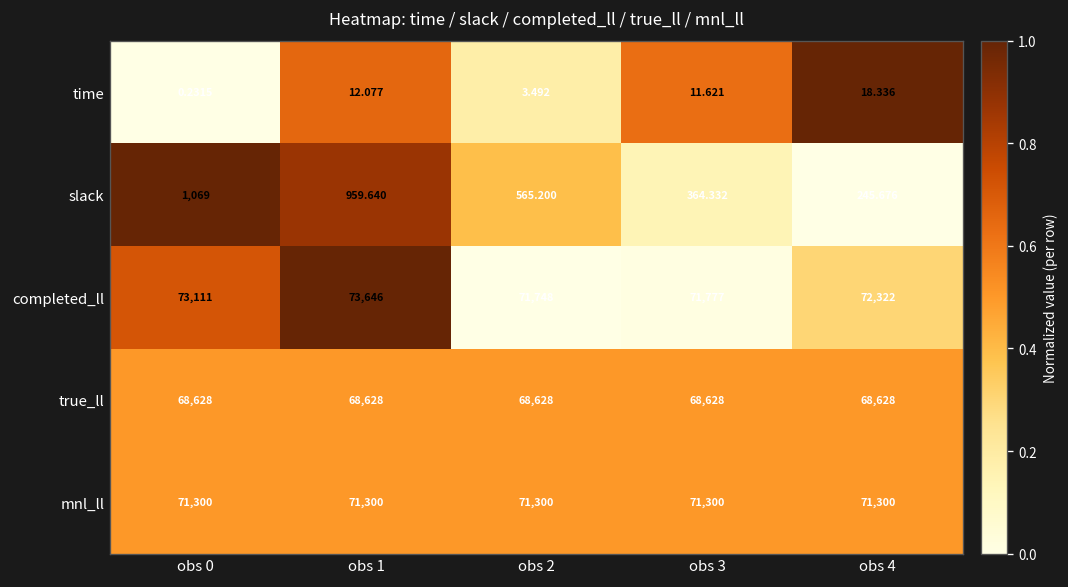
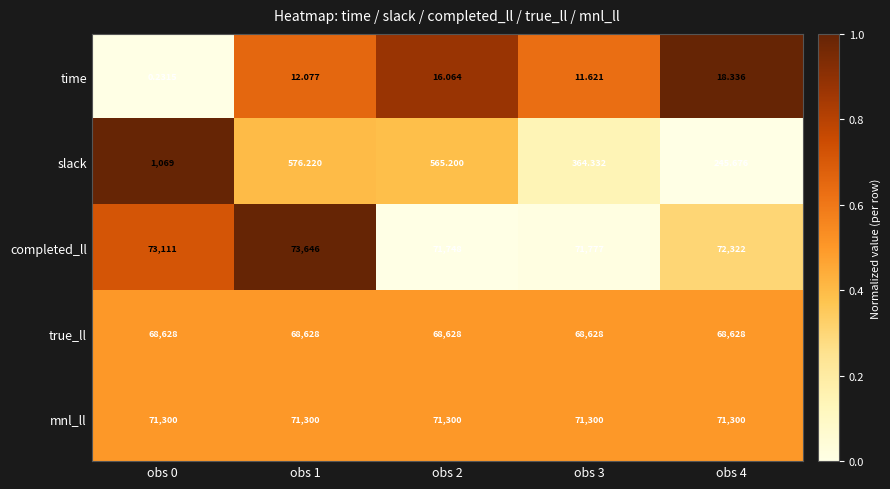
time, obs 2: 3.492 -> 16.064
slack, obs 1: 959.640 -> 576.220
